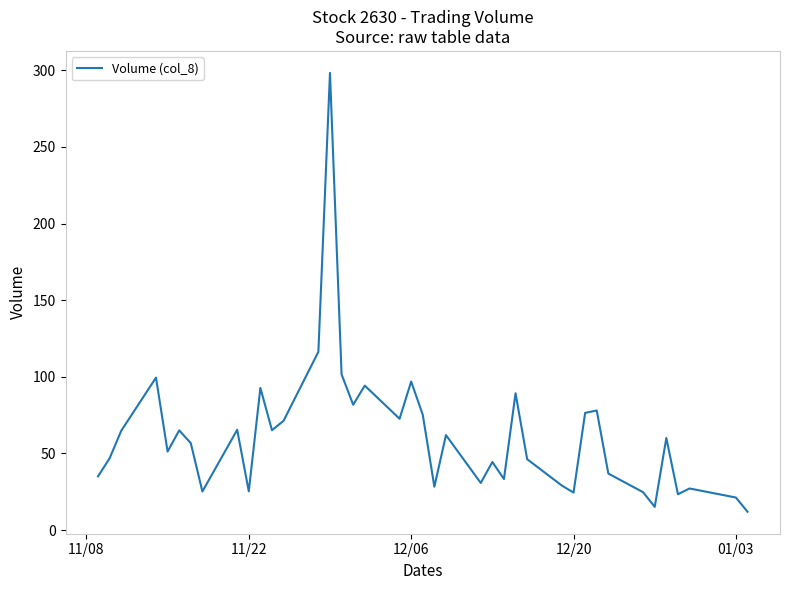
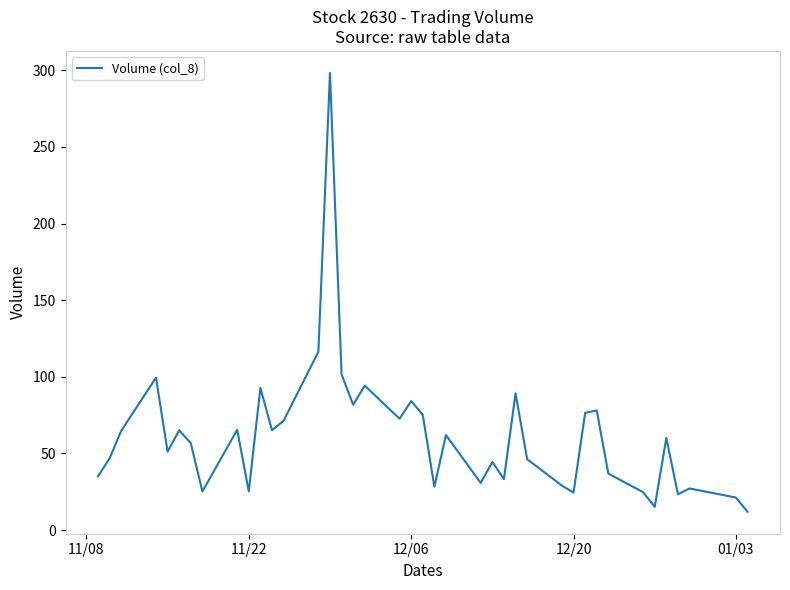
12/06: 97 -> 84
